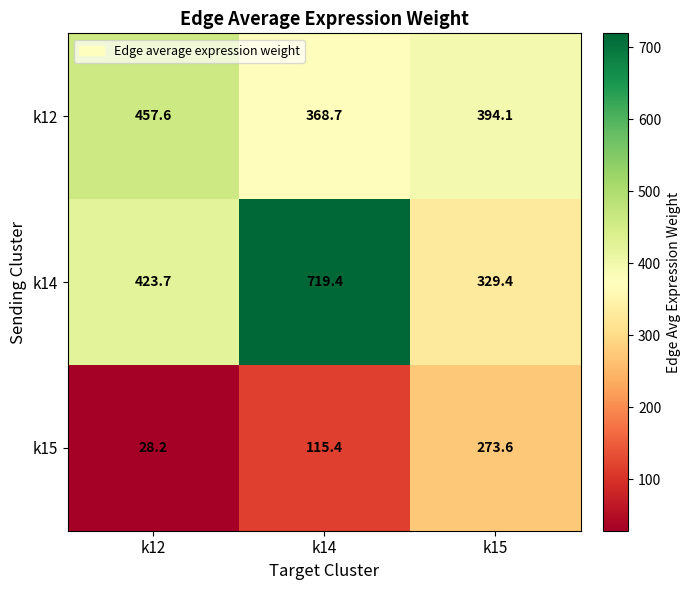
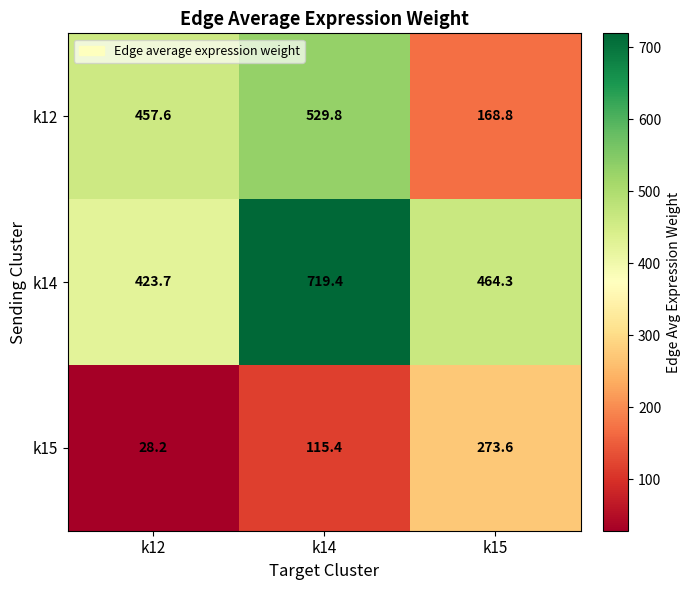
k12, k14: 368.7 -> 529.8
k12, k15: 394.1 -> 168.8
k14, k15: 329.4 -> 464.3
